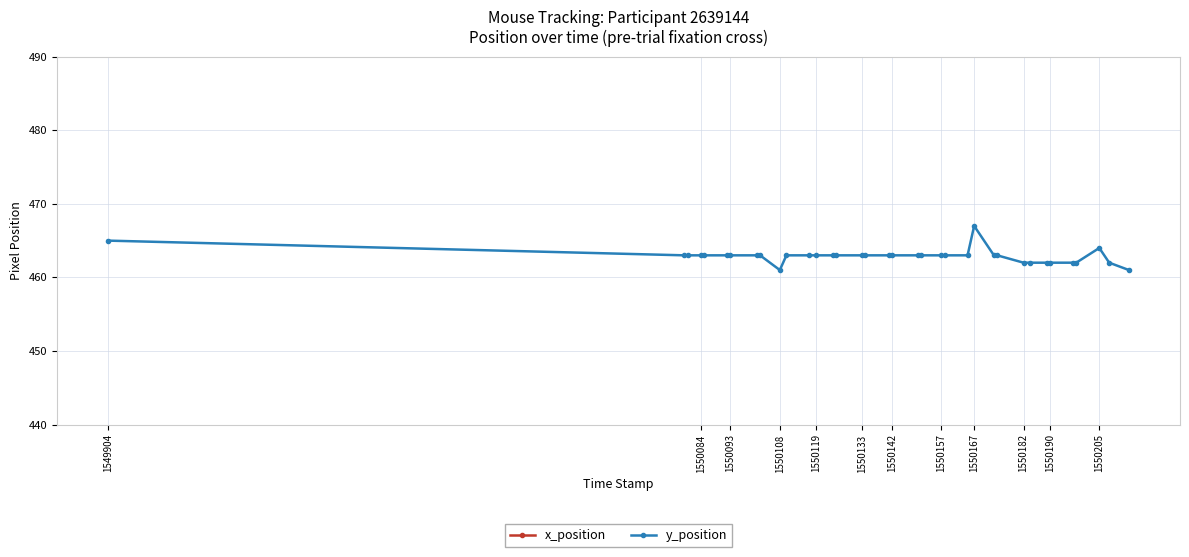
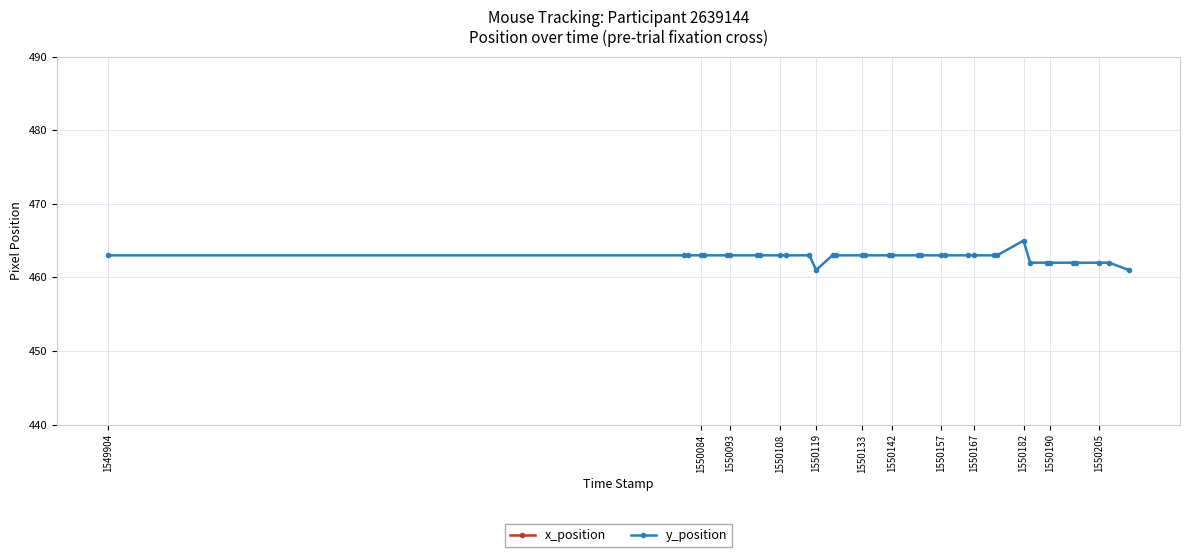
y_position, 1549904: 465 -> 463
y_position, 1550108: 461 -> 463
y_position, 1550119: 463 -> 461
y_position, 1550167: 467 -> 463
y_position, 1550182: 462 -> 465
y_position, 1550205: 464 -> 462
